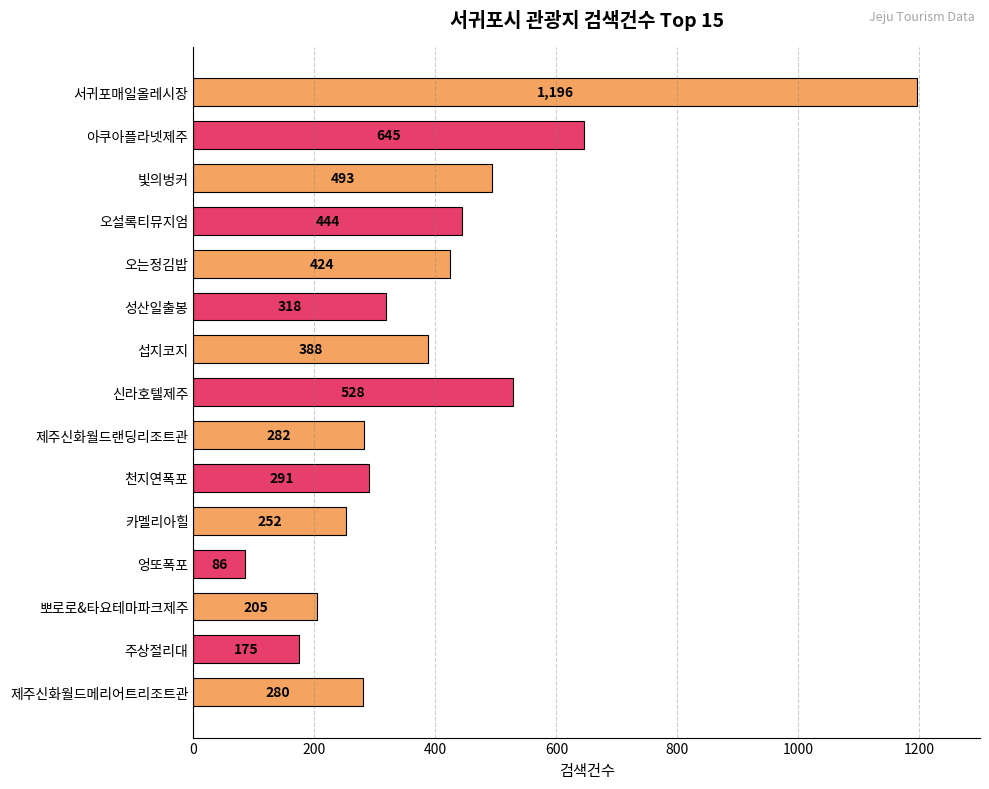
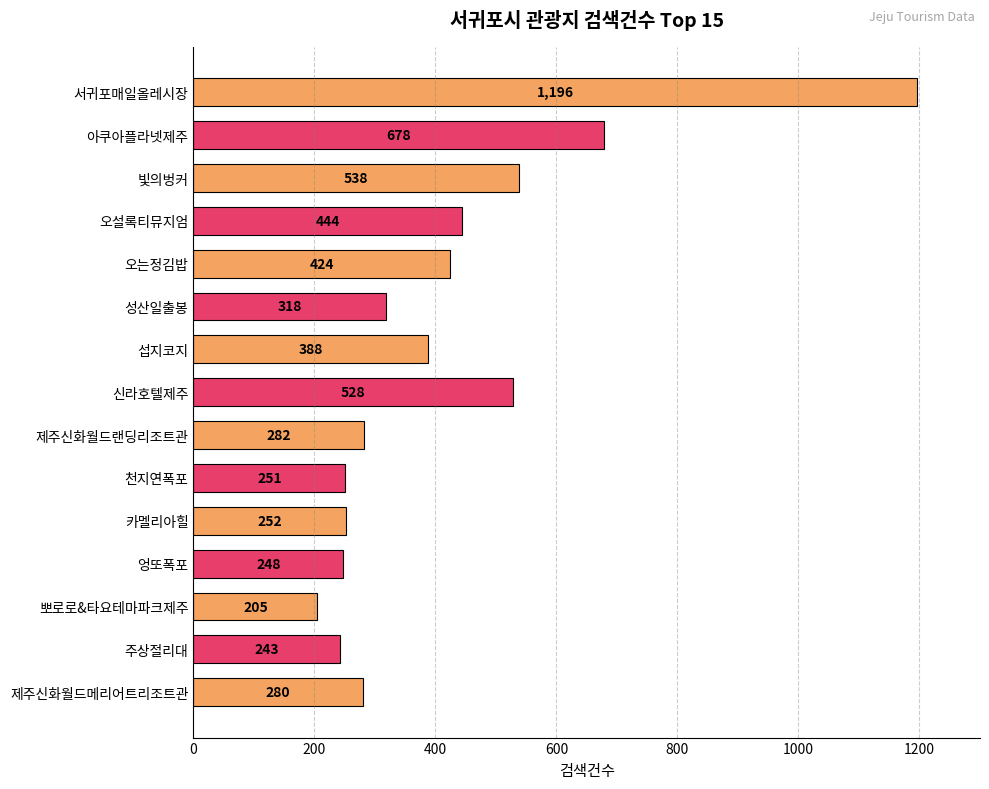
아쿠아플라넷제주: 645 -> 678
빛의벙커: 493 -> 538
천지연폭포: 291 -> 251
엉또폭포: 86 -> 248
주상절리대: 175 -> 243
